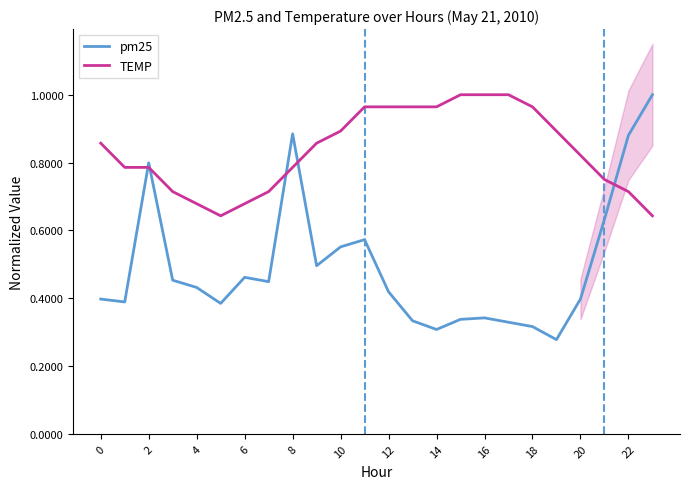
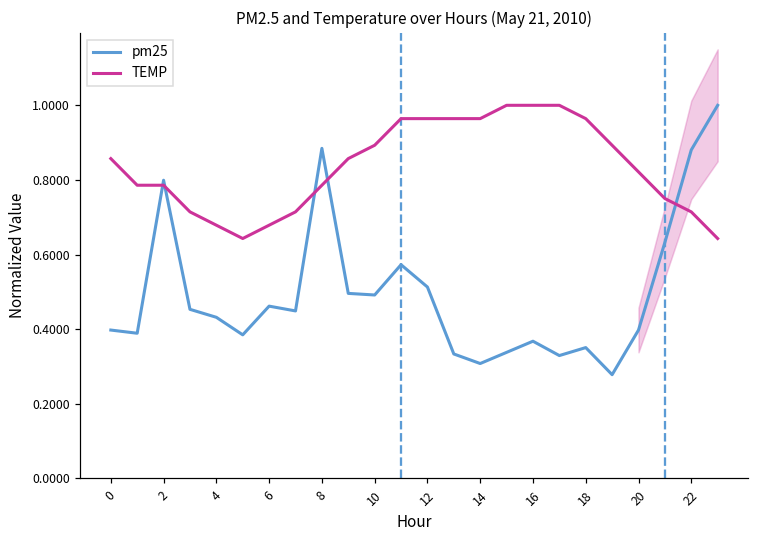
pm25, 10: 0.55 -> 0.49
pm25, 12: 0.42 -> 0.51
pm25, 16: 0.34 -> 0.37
pm25, 18: 0.32 -> 0.35
